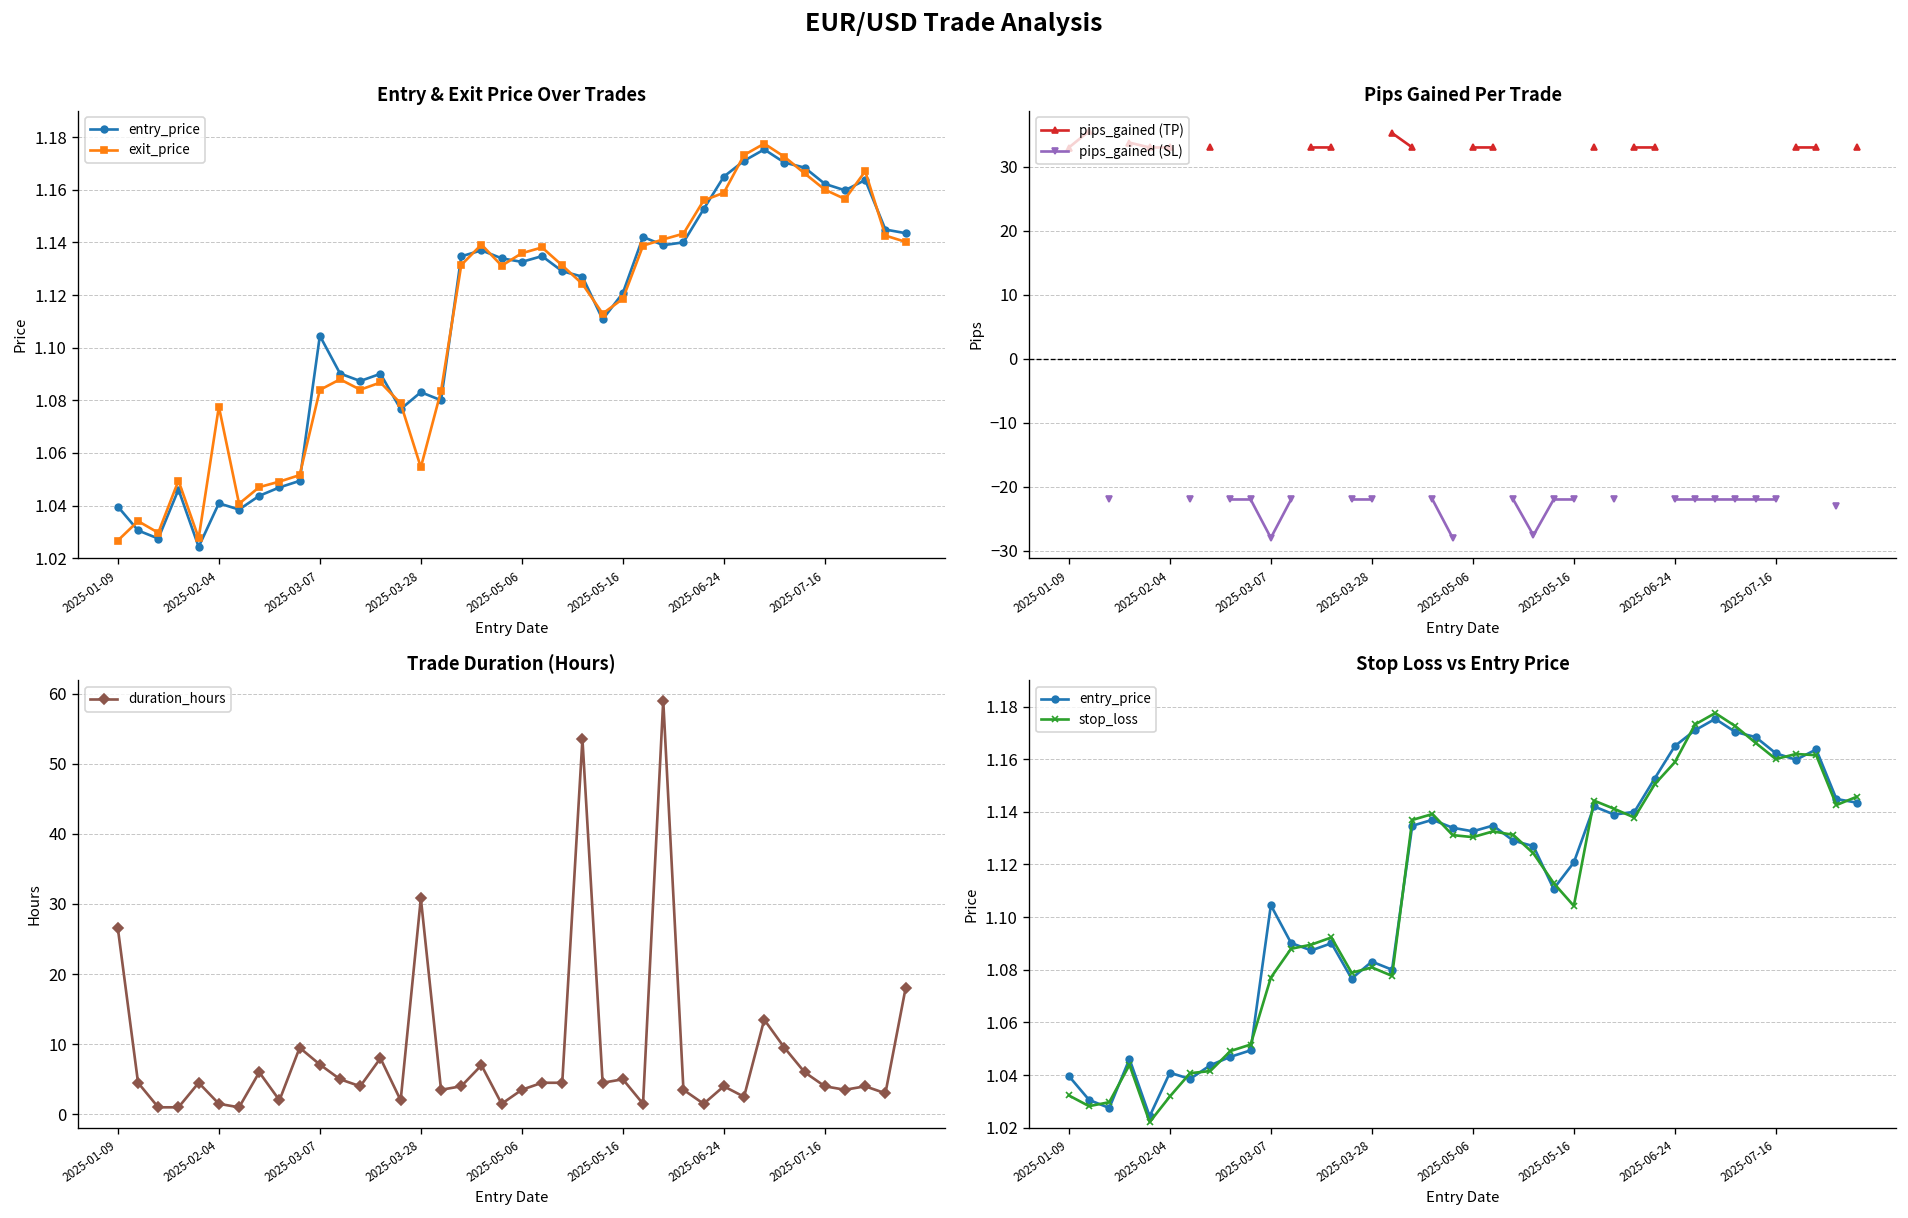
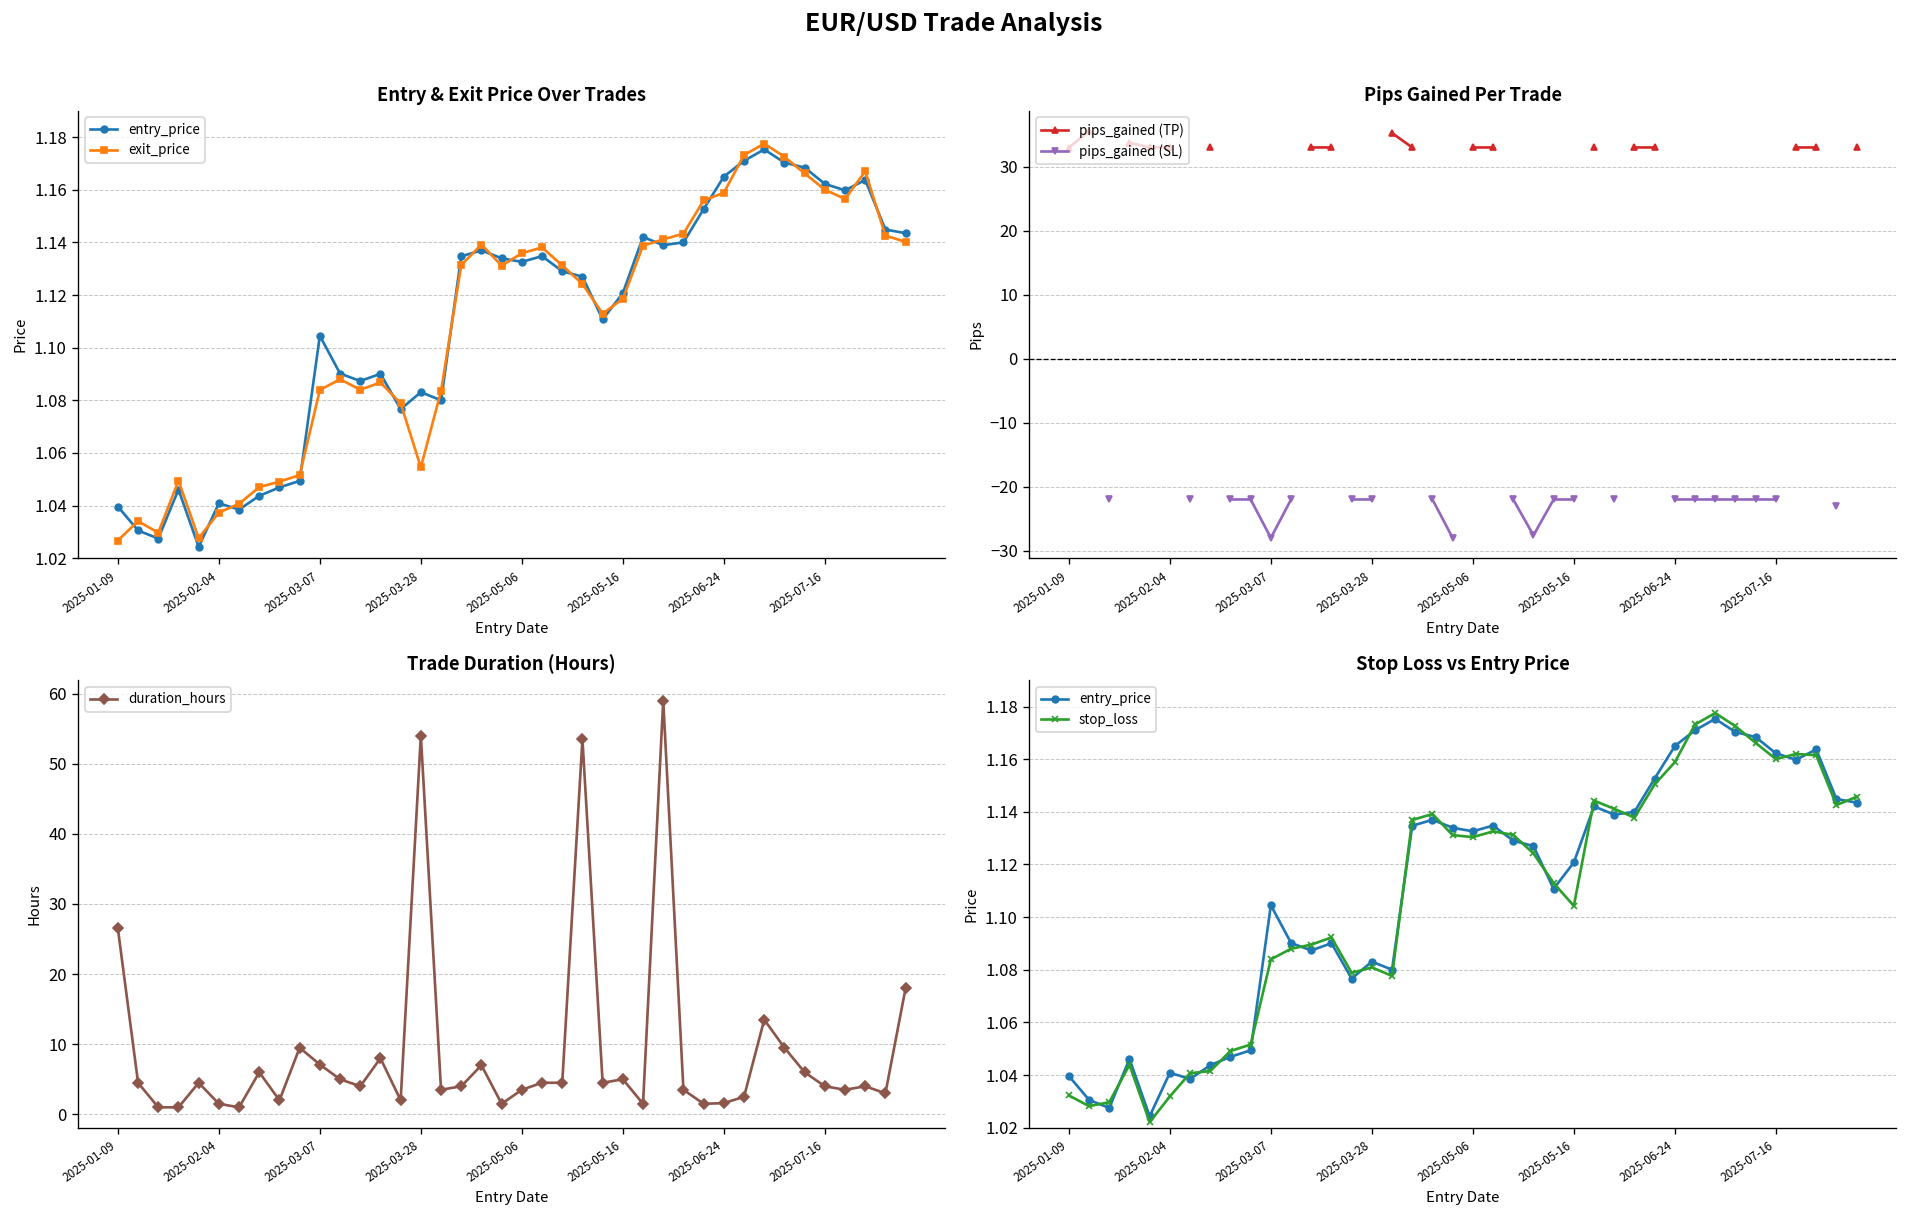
Entry & Exit Price Over Trades, exit_price, 2025-02-04: 1.078 -> 1.037
Trade Duration (Hours), 2025-03-28: 31 -> 54
Trade Duration (Hours), 2025-06-24: 4 -> 2
Stop Loss vs Entry Price, stop_loss, 2025-03-07: 1.077 -> 1.084
